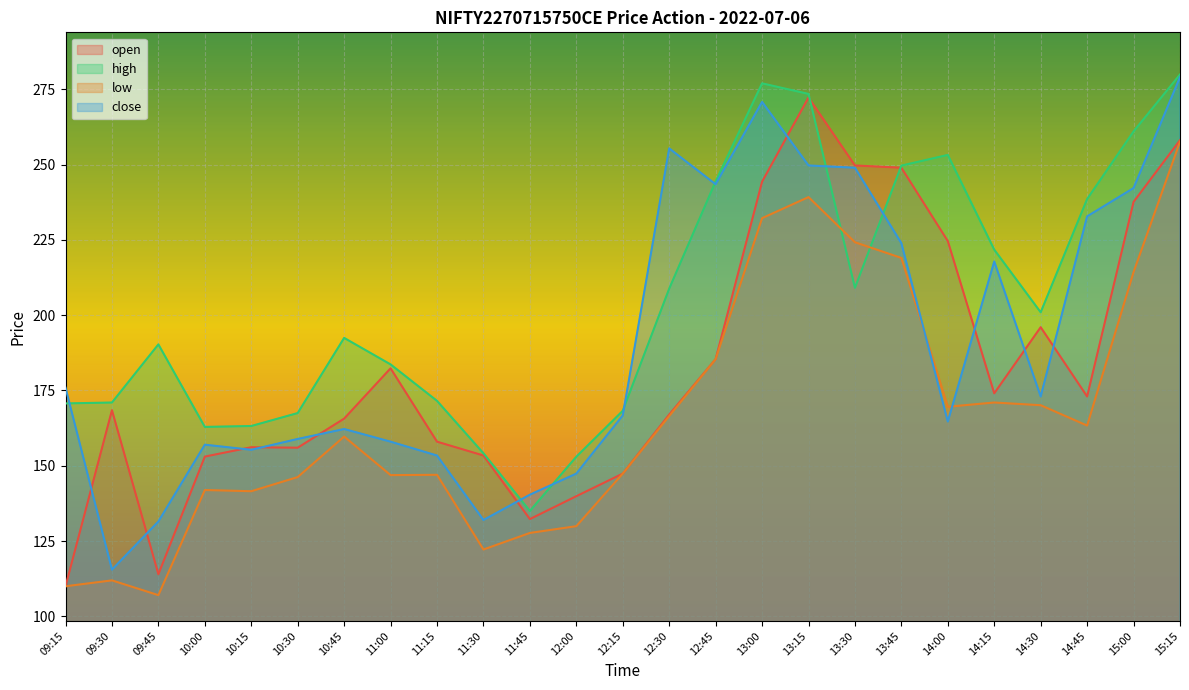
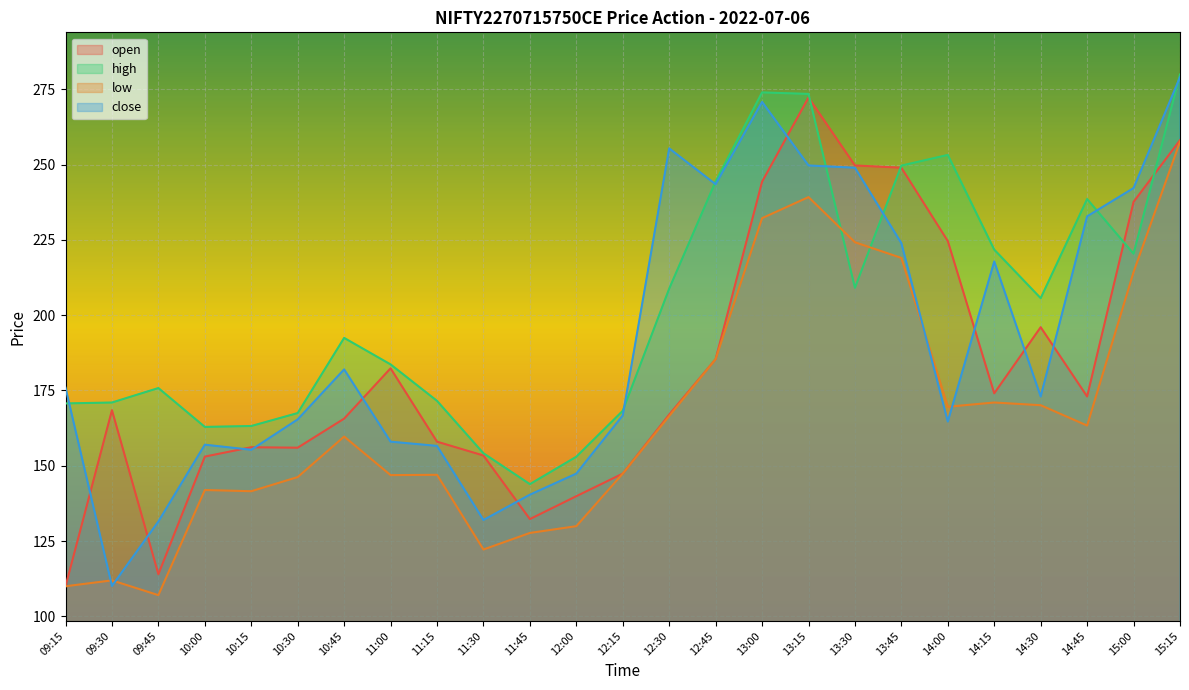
close, 09:30: 116 -> 110
high, 09:45: 190 -> 176
close, 10:30: 159 -> 165
close, 10:45: 162 -> 182
close, 11:15: 153 -> 157
high, 11:45: 135 -> 144
high, 13:00: 277 -> 274
high, 14:30: 201 -> 206
high, 15:00: 261 -> 220
